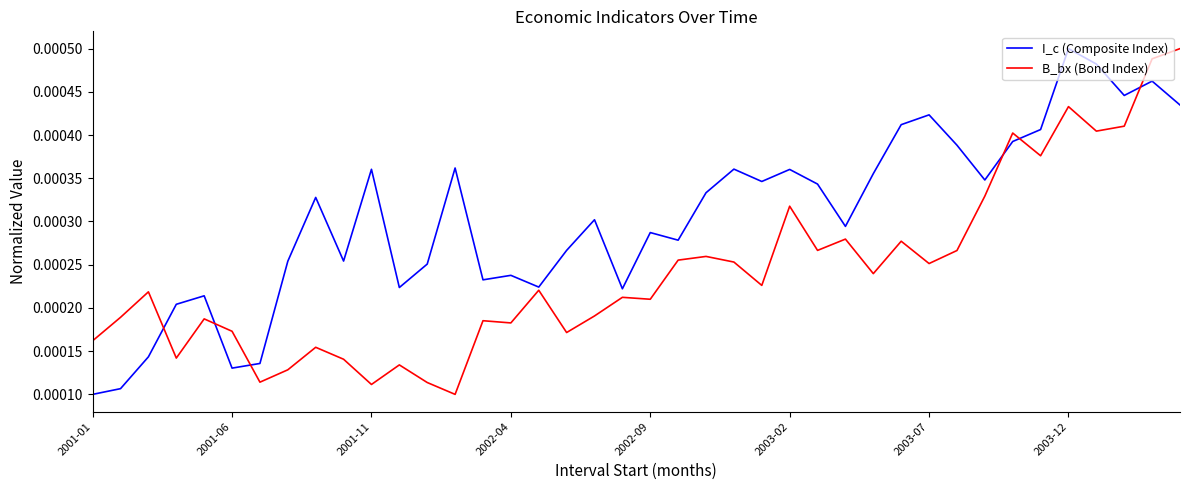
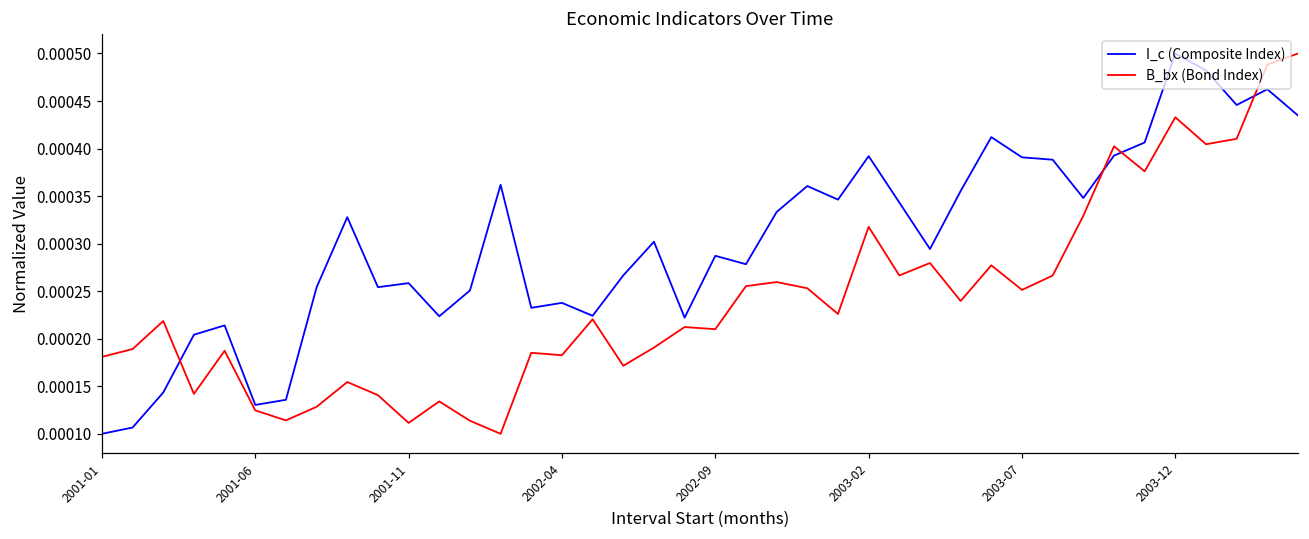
B_bx (Bond Index), 2001-01: 0.00016 -> 0.00018
B_bx (Bond Index), 2001-06: 0.00017 -> 0.00012
I_c (Composite Index), 2001-11: 0.00036 -> 0.00026
I_c (Composite Index), 2003-02: 0.00036 -> 0.00039
I_c (Composite Index), 2003-07: 0.00042 -> 0.00039
